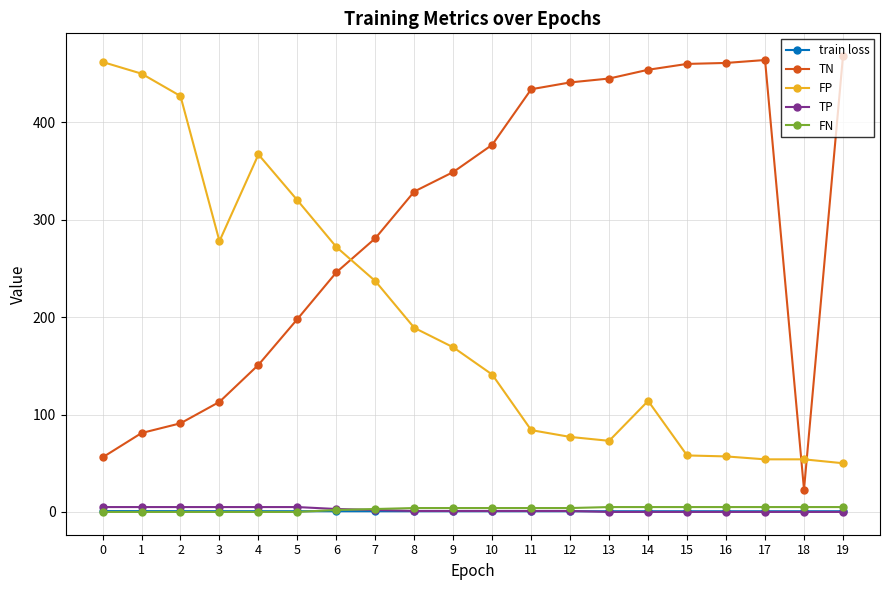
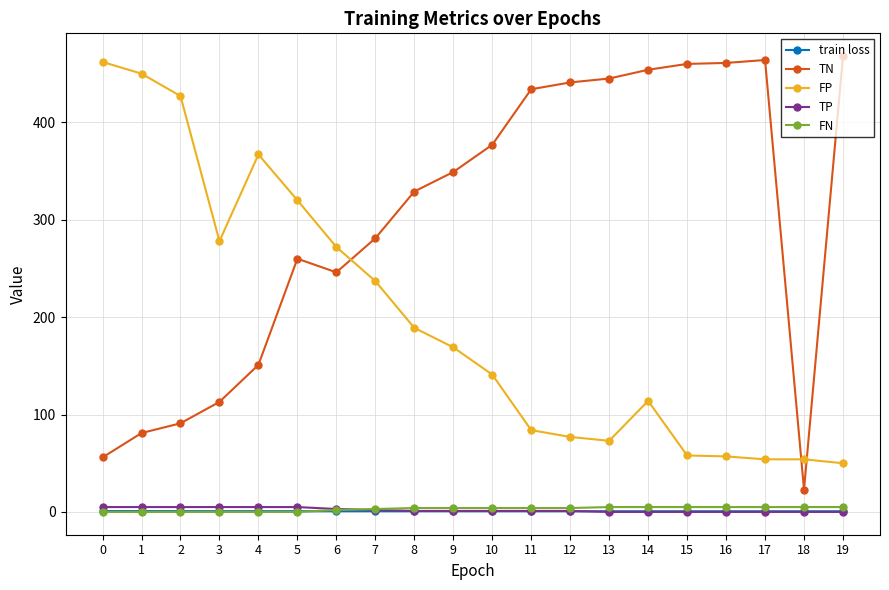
TN, 5: 200 -> 260
